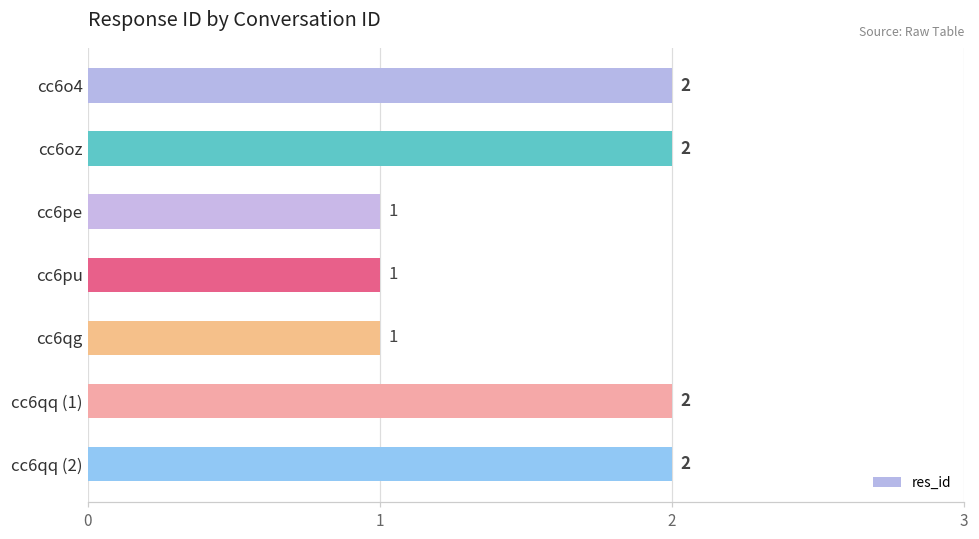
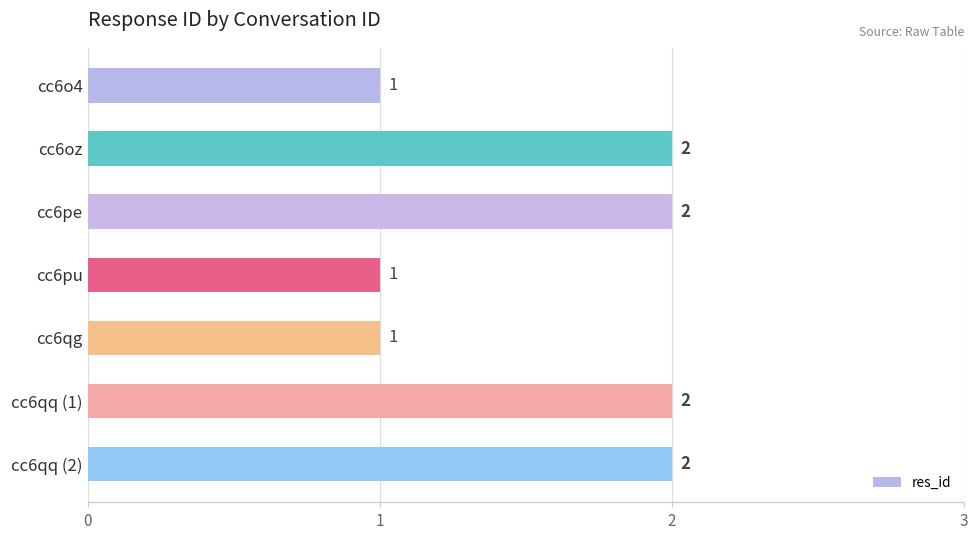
cc6o4: 2 -> 1
cc6pe: 1 -> 2
